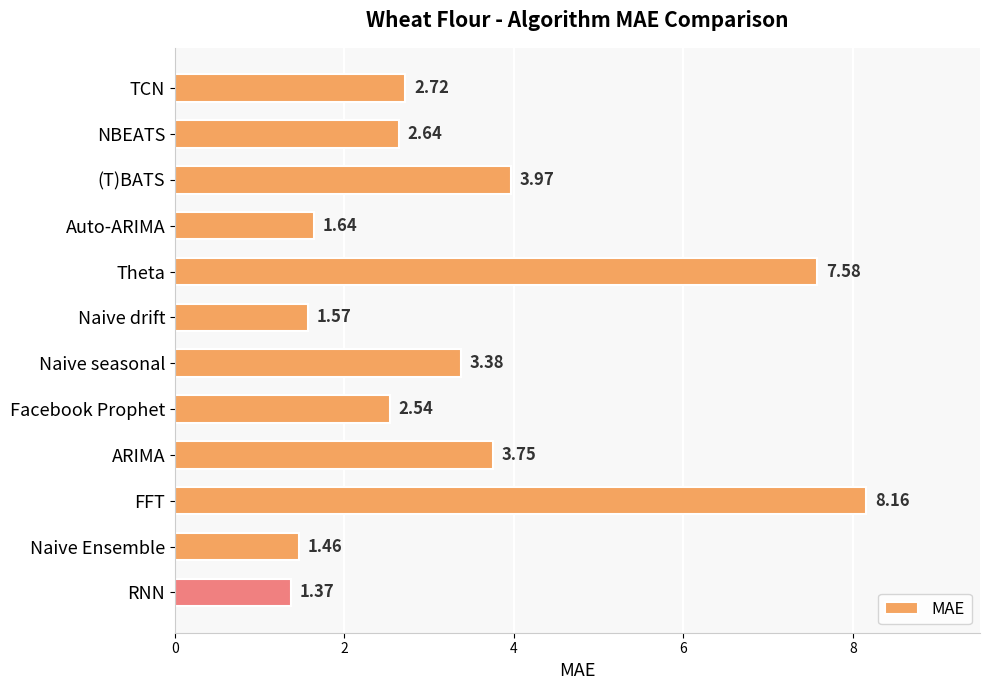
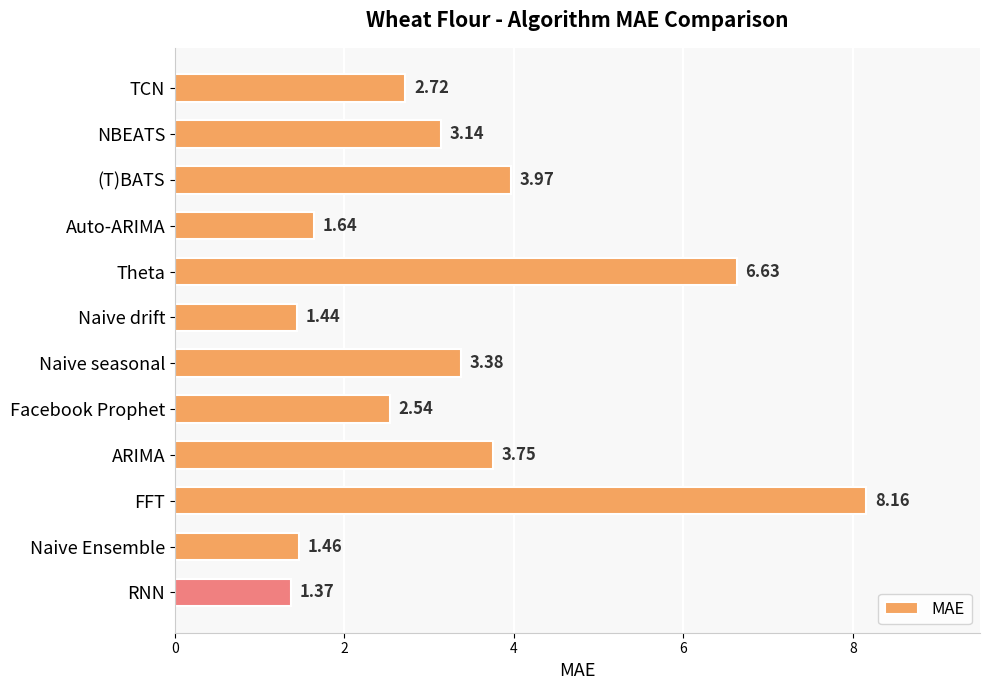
NBEATS: 2.64 -> 3.14
Theta: 7.58 -> 6.63
Naive drift: 1.57 -> 1.44
